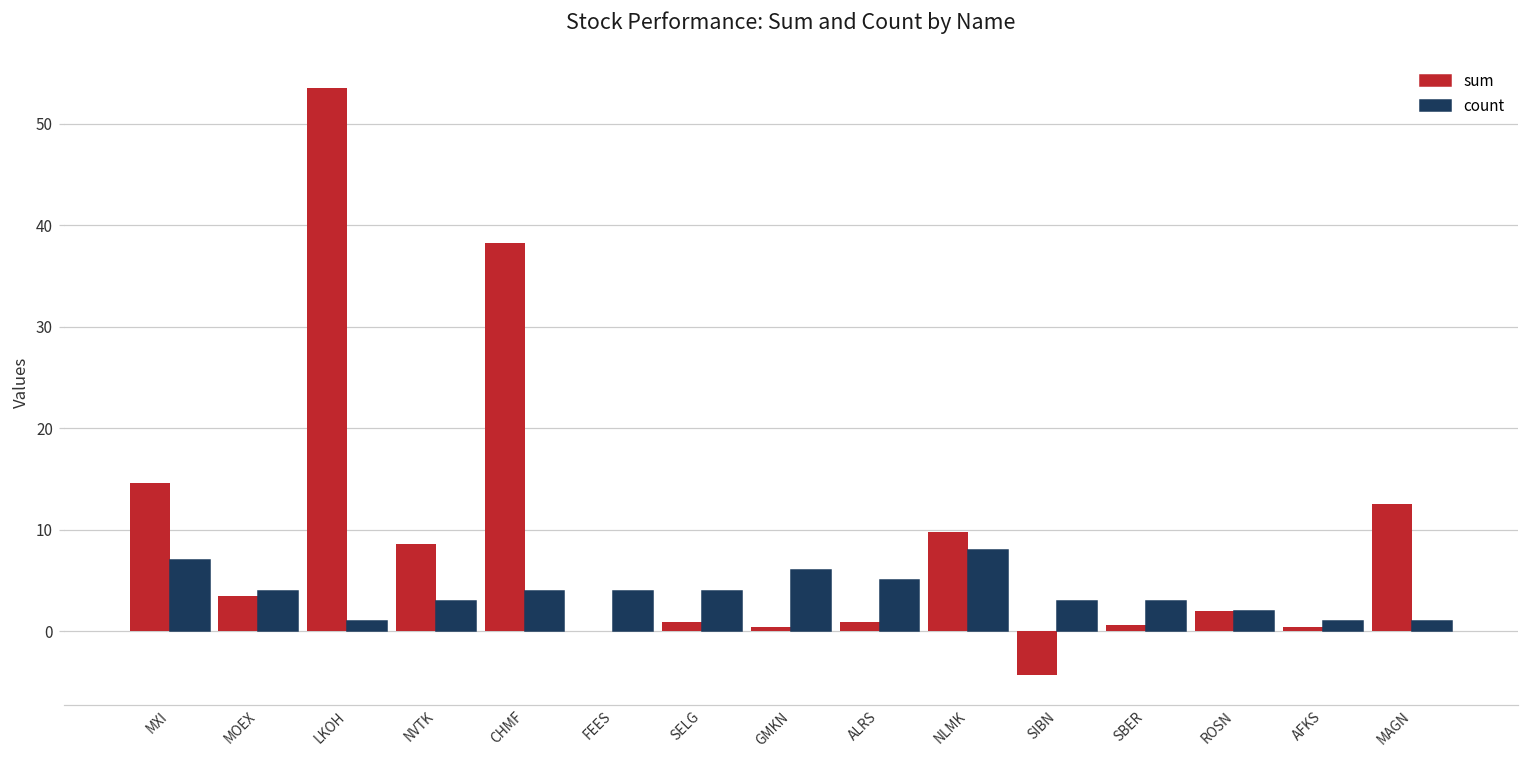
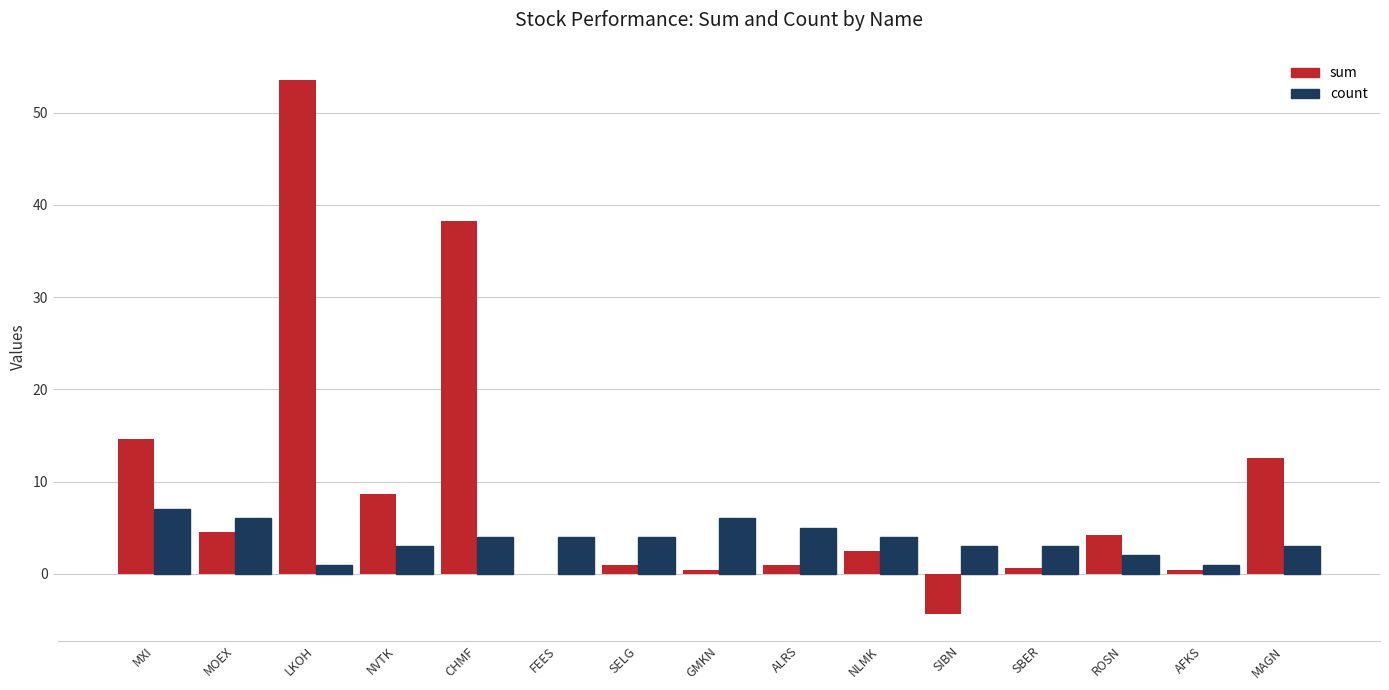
sum, MOEX: 3 -> 5
count, MOEX: 4 -> 6
sum, NLMK: 10 -> 2
count, NLMK: 8 -> 4
sum, ROSN: 2 -> 4
count, MAGN: 1 -> 3
